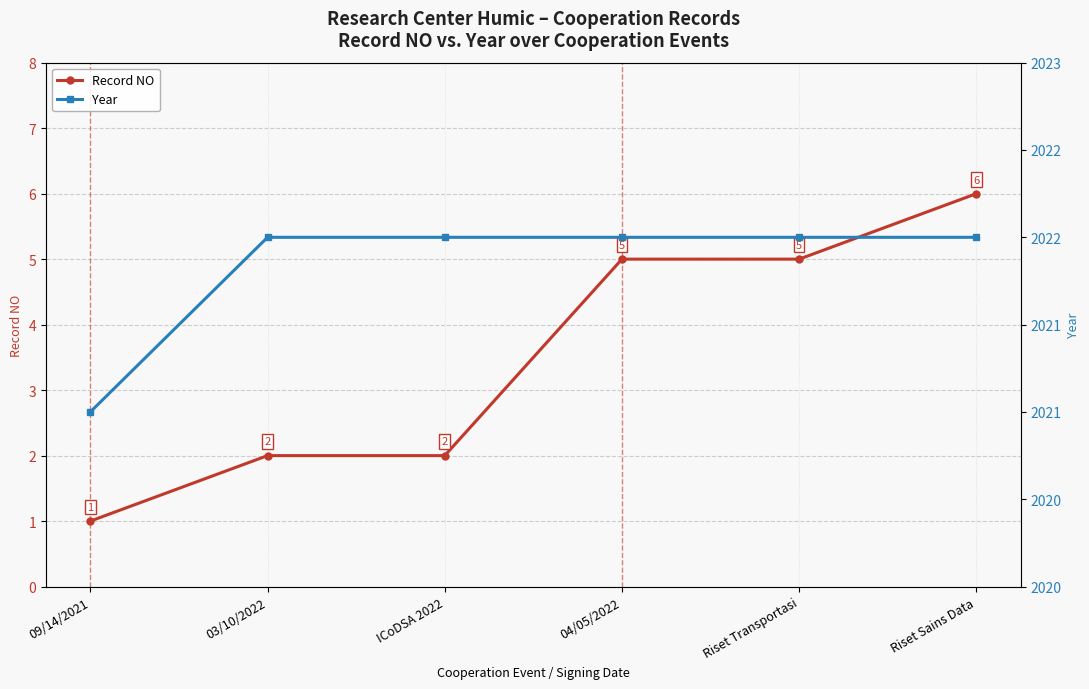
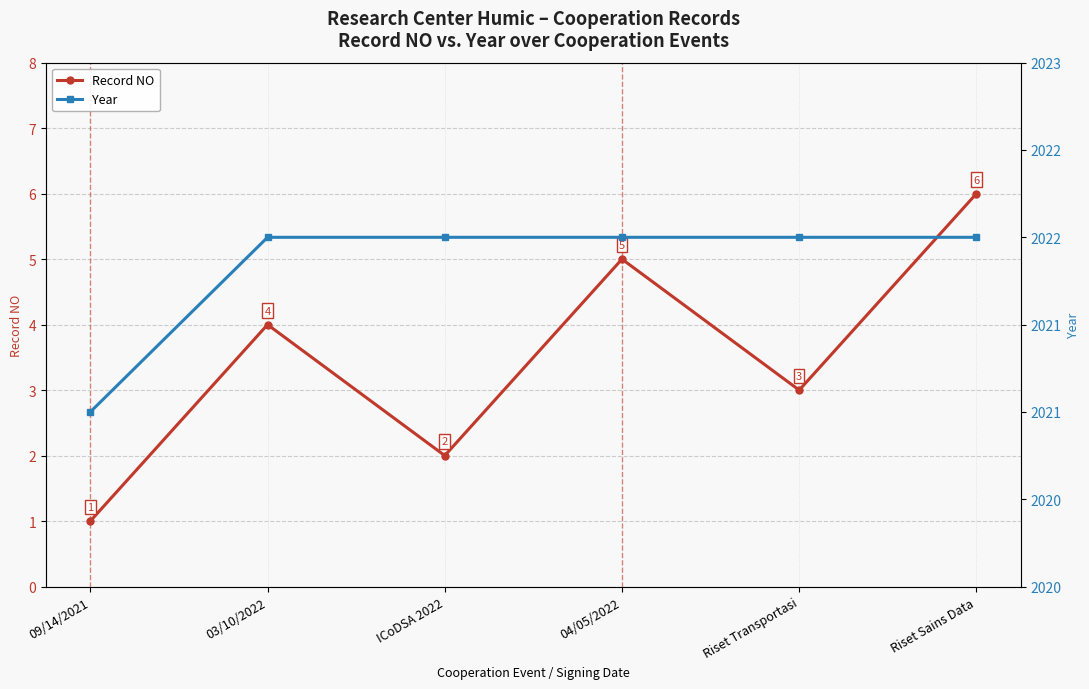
Record NO, 03/10/2022: 2 -> 4
Record NO, Riset Transportasi: 5 -> 3
